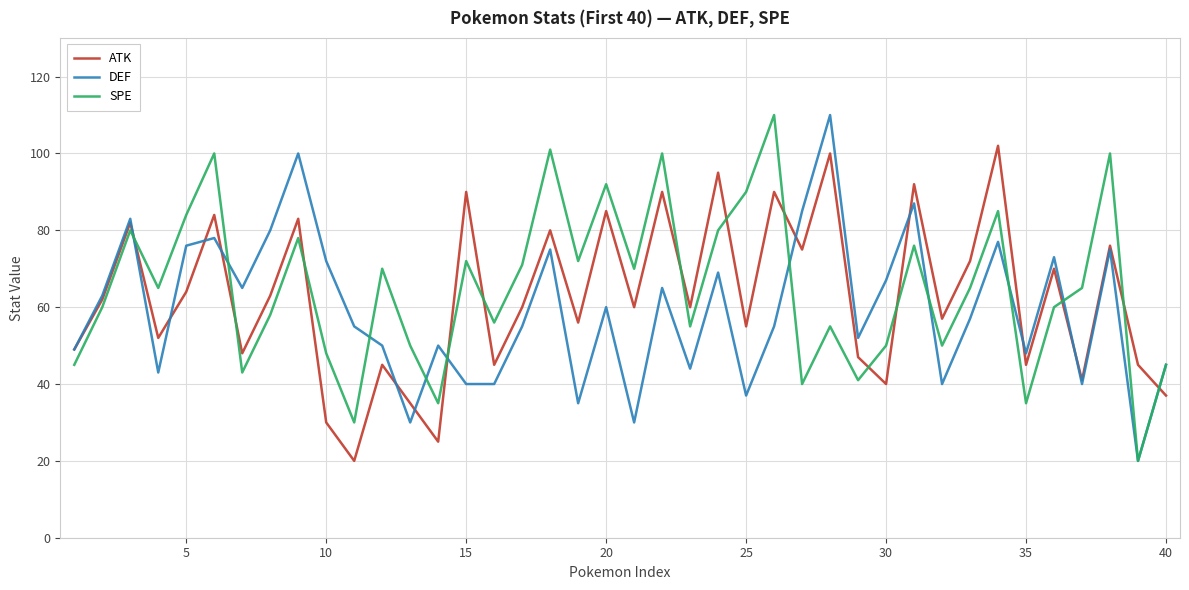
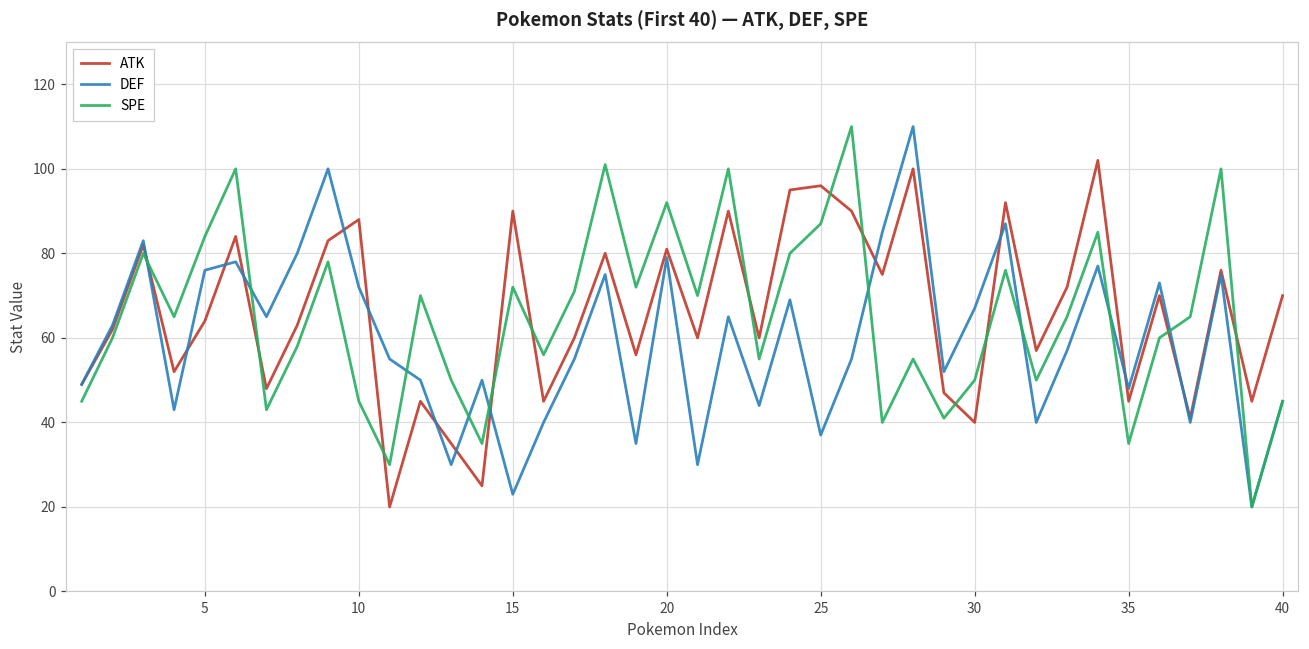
ATK, 10: 30 -> 88
SPE, 10: 48 -> 45
DEF, 15: 40 -> 23
ATK, 20: 85 -> 81
DEF, 20: 60 -> 79
ATK, 25: 55 -> 96
SPE, 25: 90 -> 87
ATK, 40: 37 -> 70
